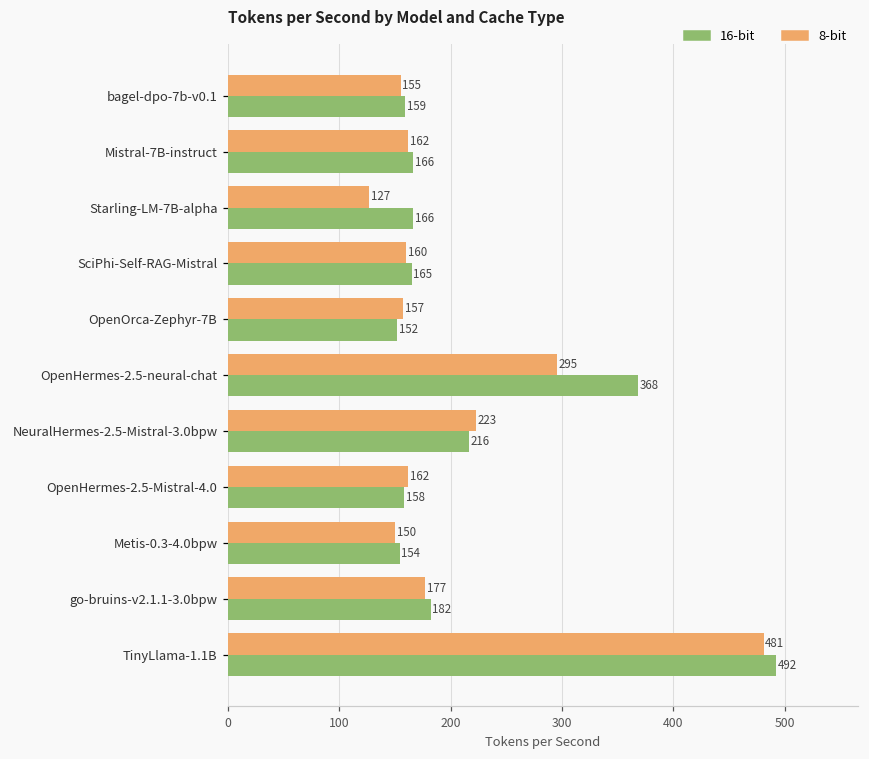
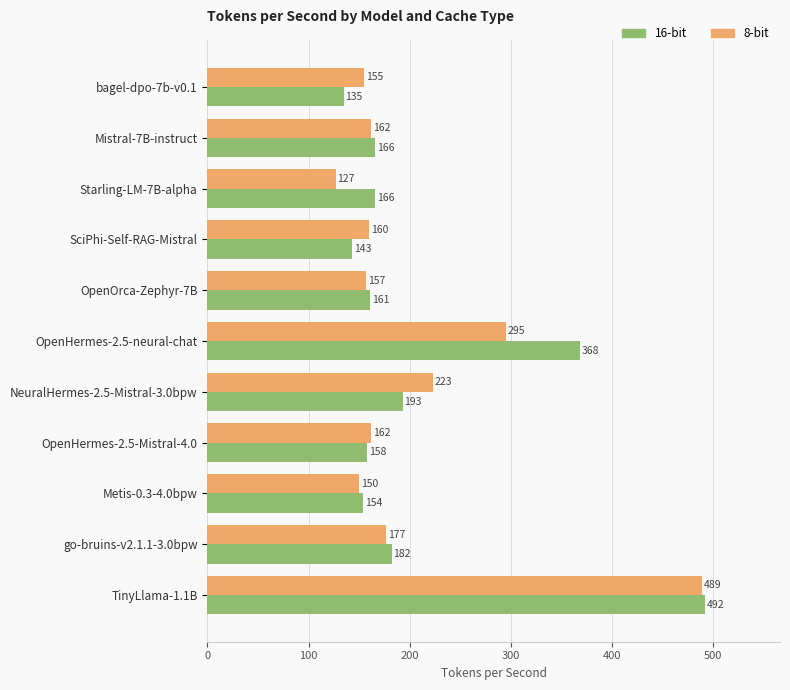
16-bit, bagel-dpo-7b-v0.1: 159 -> 135
16-bit, SciPhi-Self-RAG-Mistral: 165 -> 143
16-bit, OpenOrca-Zephyr-7B: 152 -> 161
16-bit, NeuralHermes-2.5-Mistral-3.0bpw: 216 -> 193
8-bit, TinyLlama-1.1B: 481 -> 489
